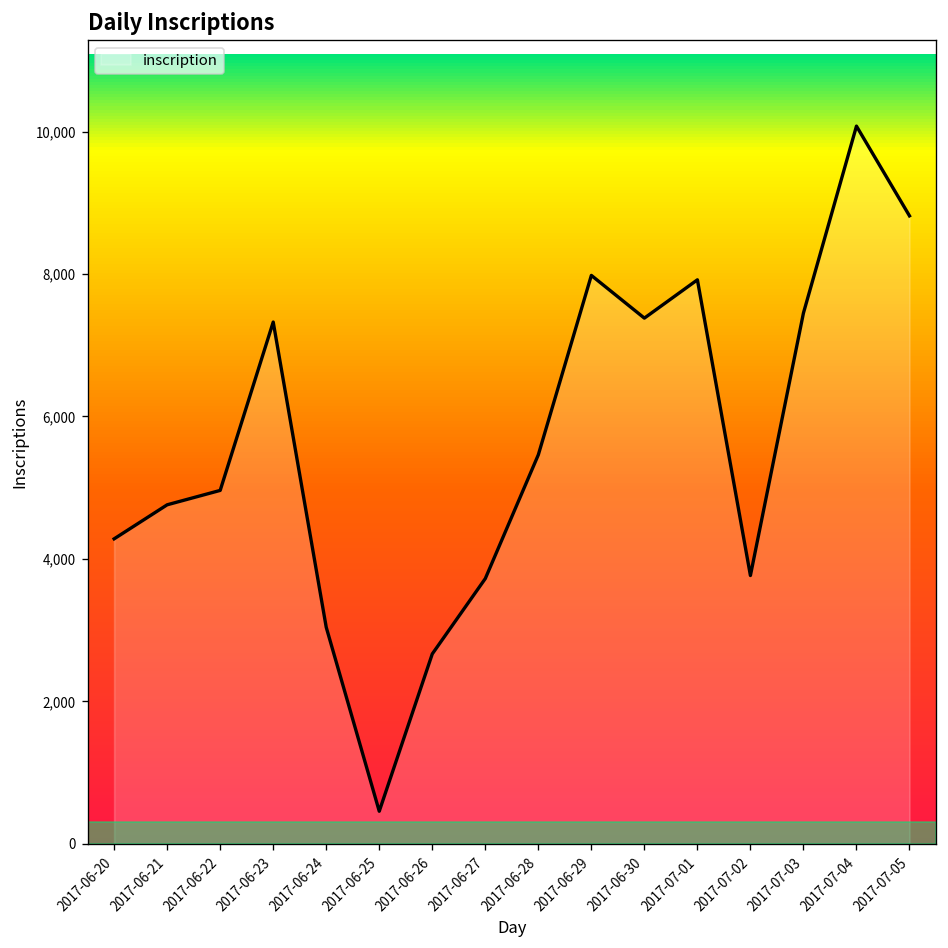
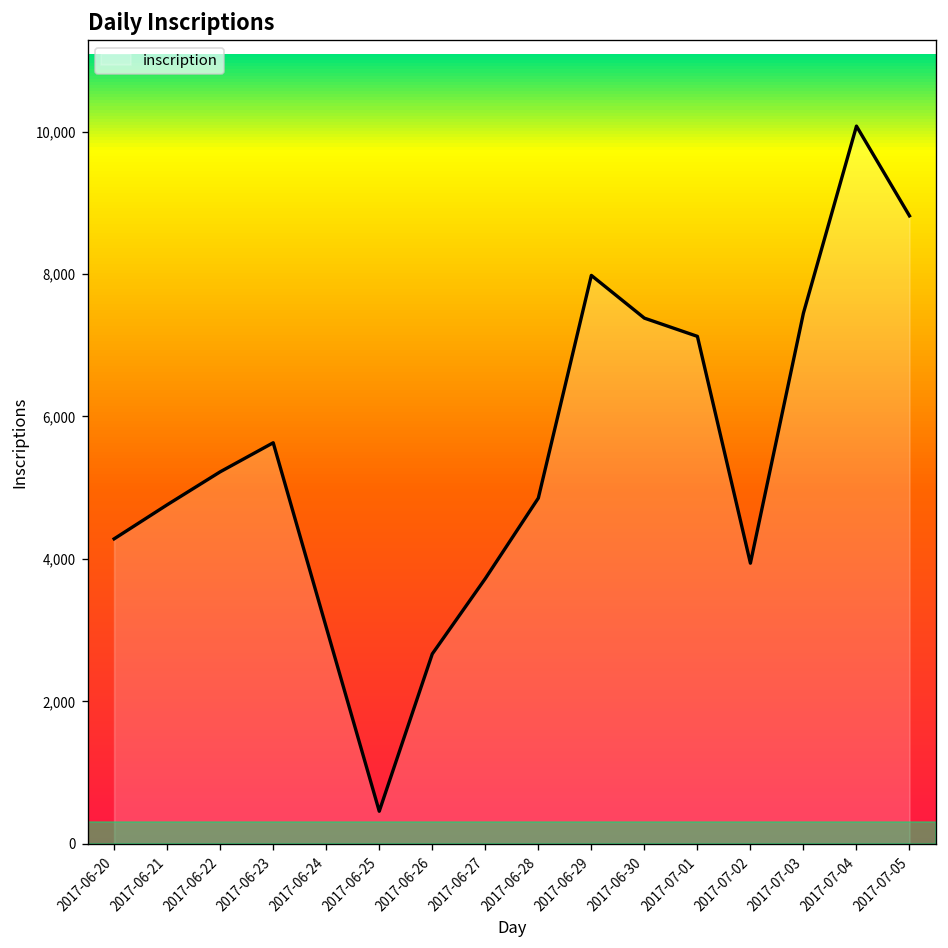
2017-06-22: 5,000 -> 5,200
2017-06-23: 7,300 -> 5,600
2017-06-28: 5,500 -> 4,900
2017-07-01: 7,900 -> 7,100
2017-07-02: 3,800 -> 3,900
